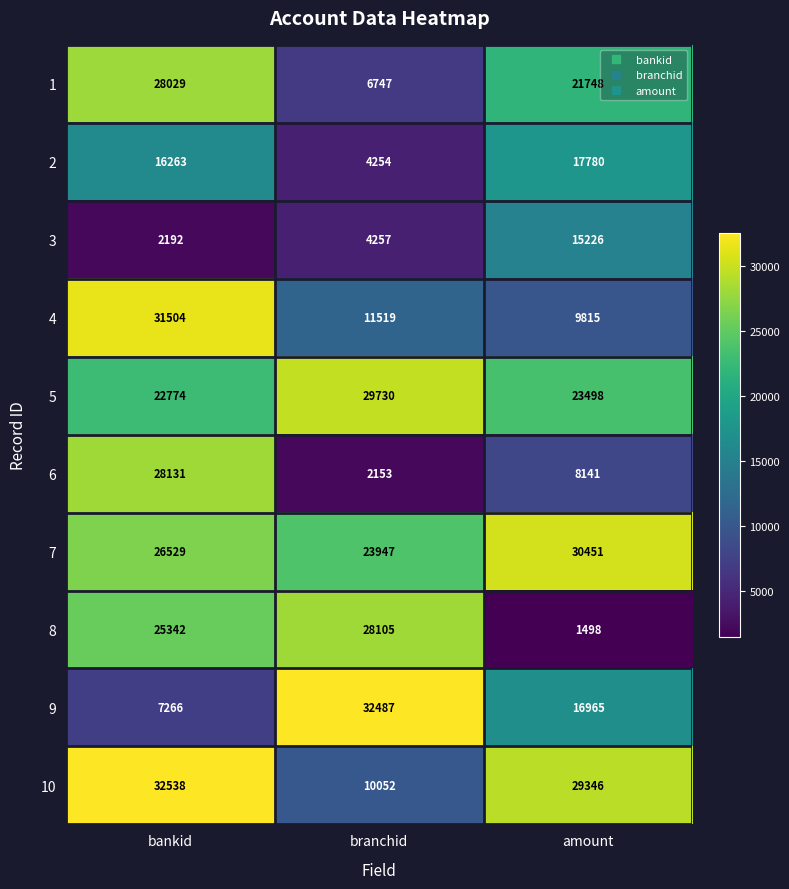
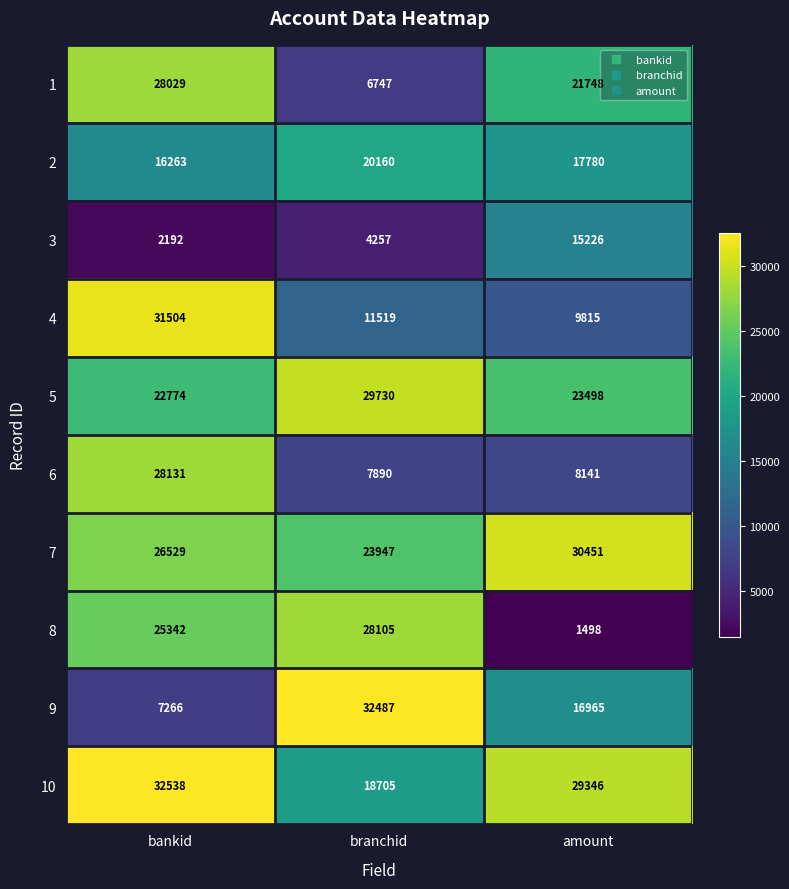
2, branchid: 4254 -> 20160
6, branchid: 2153 -> 7890
10, branchid: 10052 -> 18705
